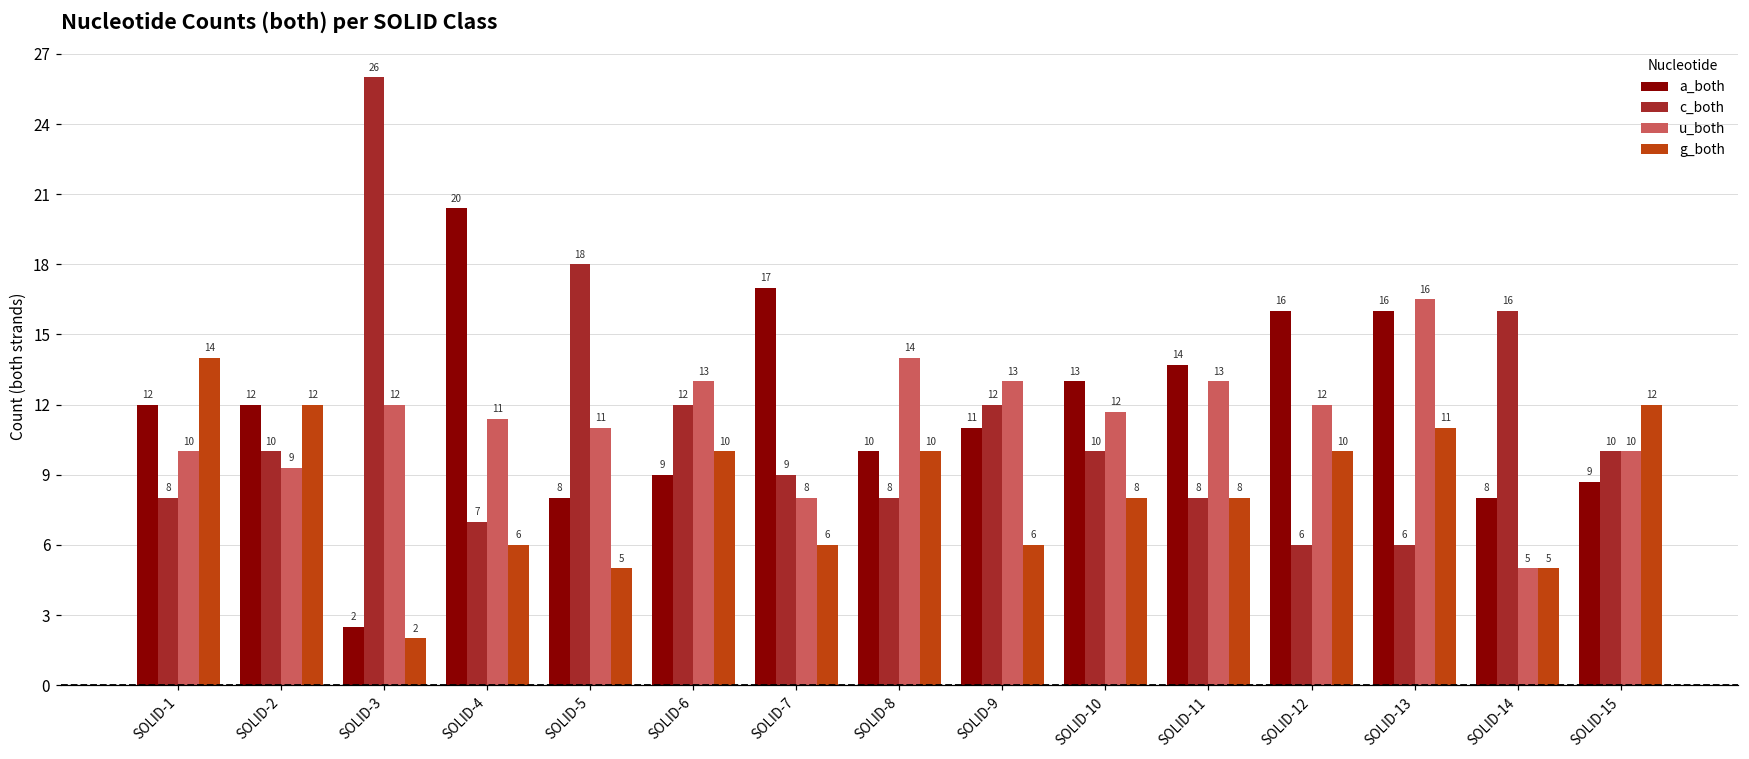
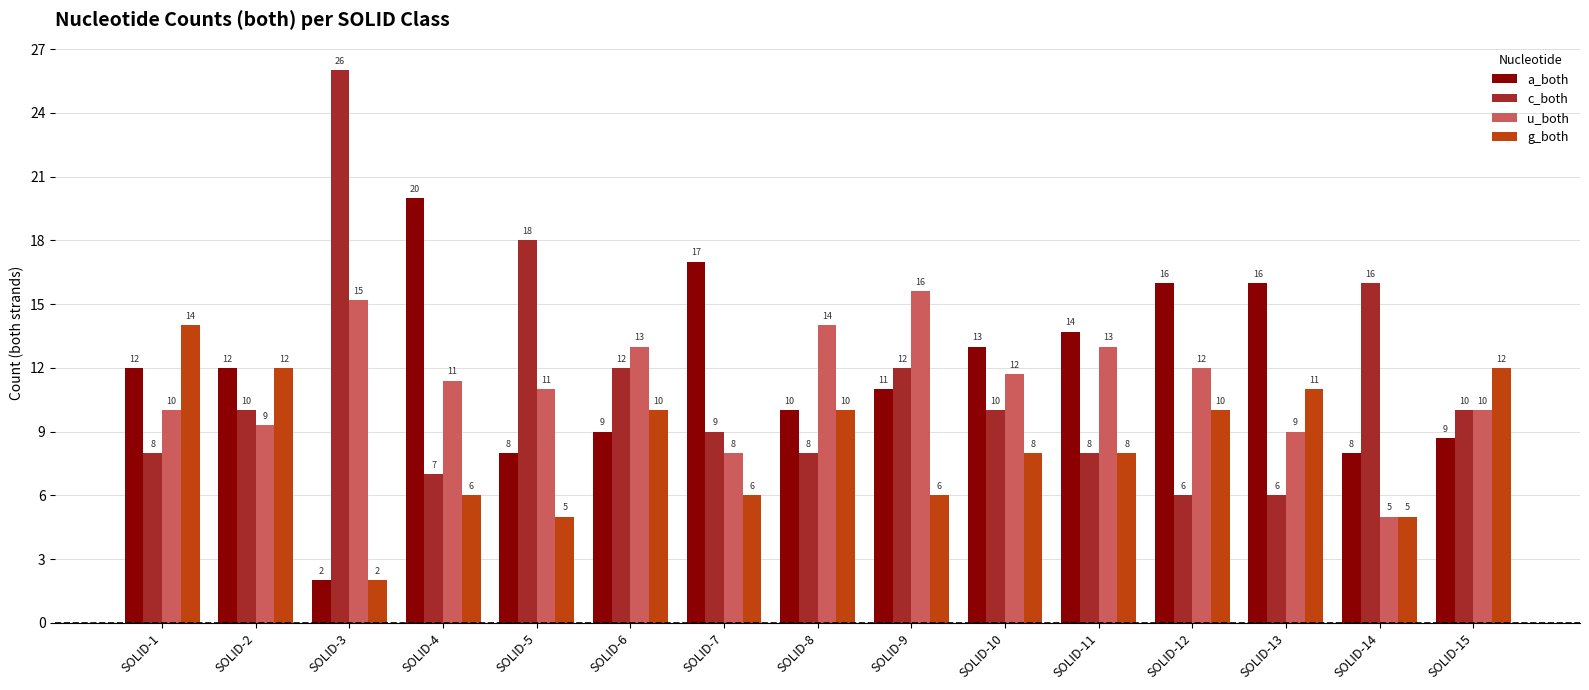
a_both, SOLID-3: 2.5 -> 2.0
u_both, SOLID-3: 12 -> 15
a_both, SOLID-4: 20.4 -> 20.0
u_both, SOLID-9: 13 -> 16
u_both, SOLID-13: 16 -> 9
